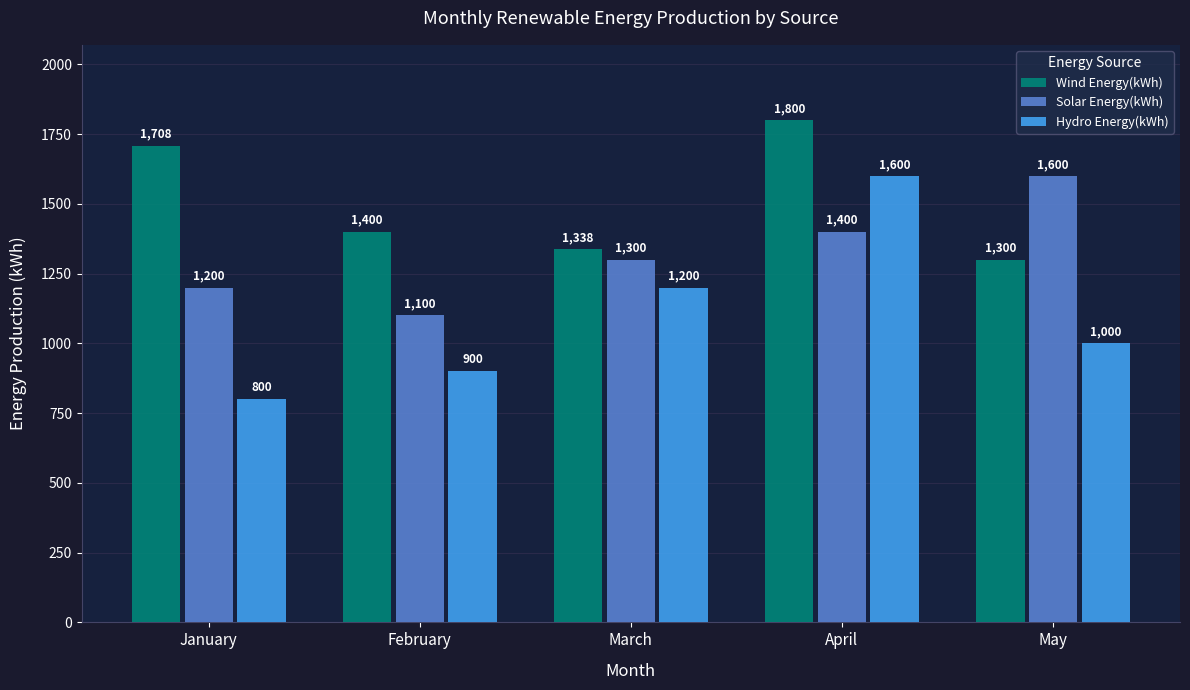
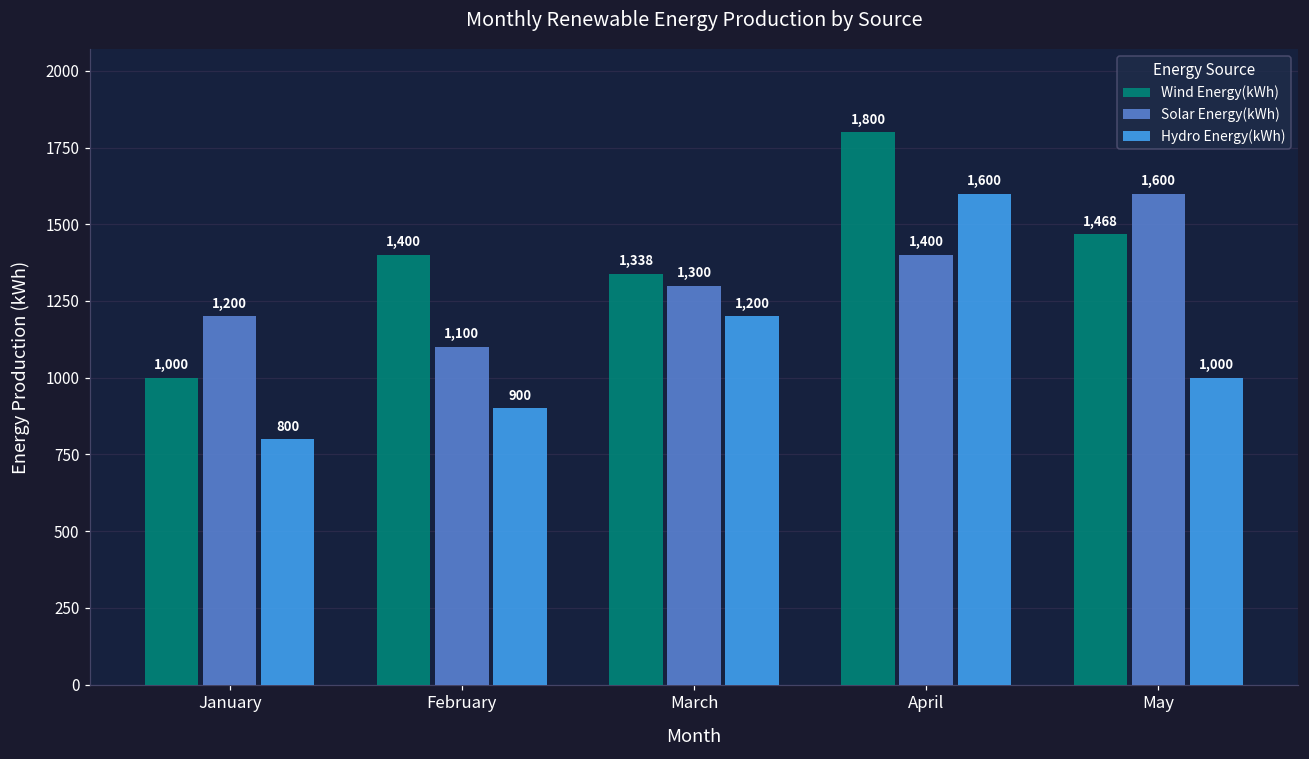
Wind Energy(kWh), January: 1,708 -> 1,000
Wind Energy(kWh), May: 1,300 -> 1,468
